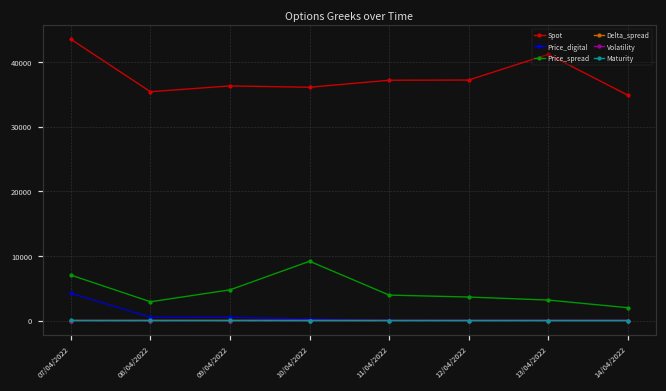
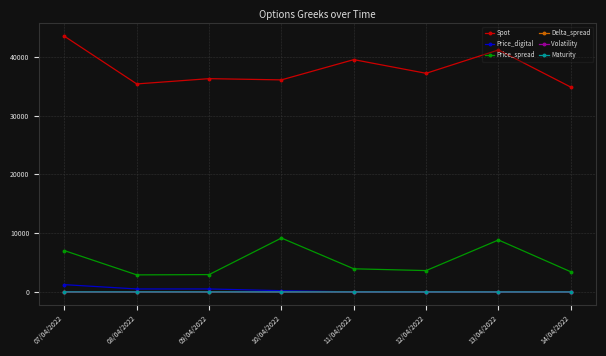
Price_digital, 07/04/2022: 4000 -> 1000
Price_spread, 09/04/2022: 5000 -> 3000
Spot, 11/04/2022: 37000 -> 40000
Price_spread, 13/04/2022: 3000 -> 9000
Price_spread, 14/04/2022: 2000 -> 3000
